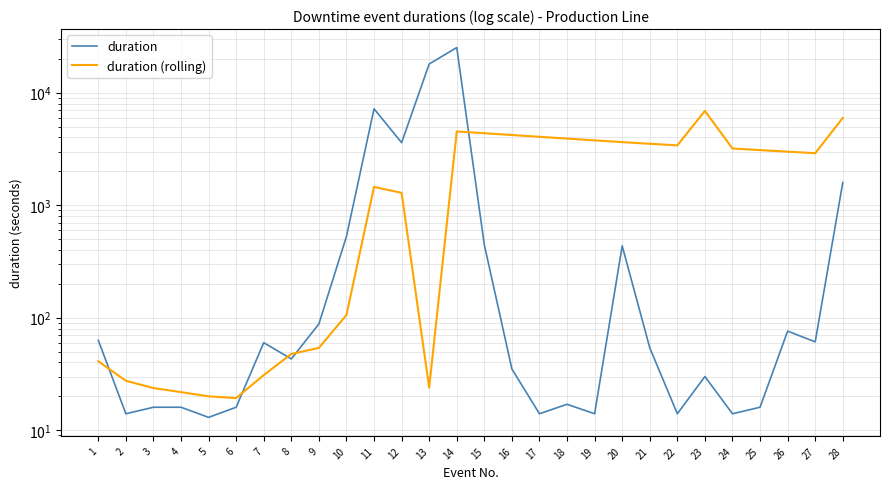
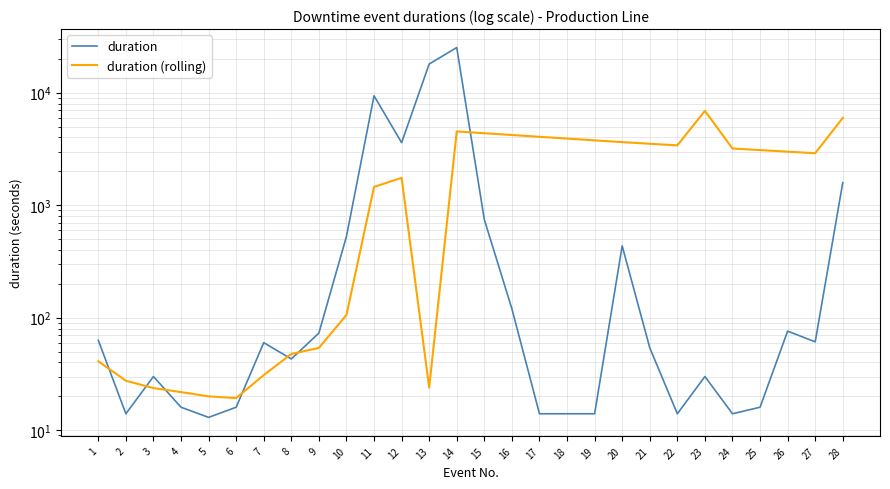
duration, 3: 16 -> 30
duration, 9: 90 -> 70
duration, 11: 7000 -> 9000
duration (rolling), 12: 1300 -> 1800
duration, 15: 450 -> 700
duration, 16: 35 -> 120
duration, 18: 17 -> 14
